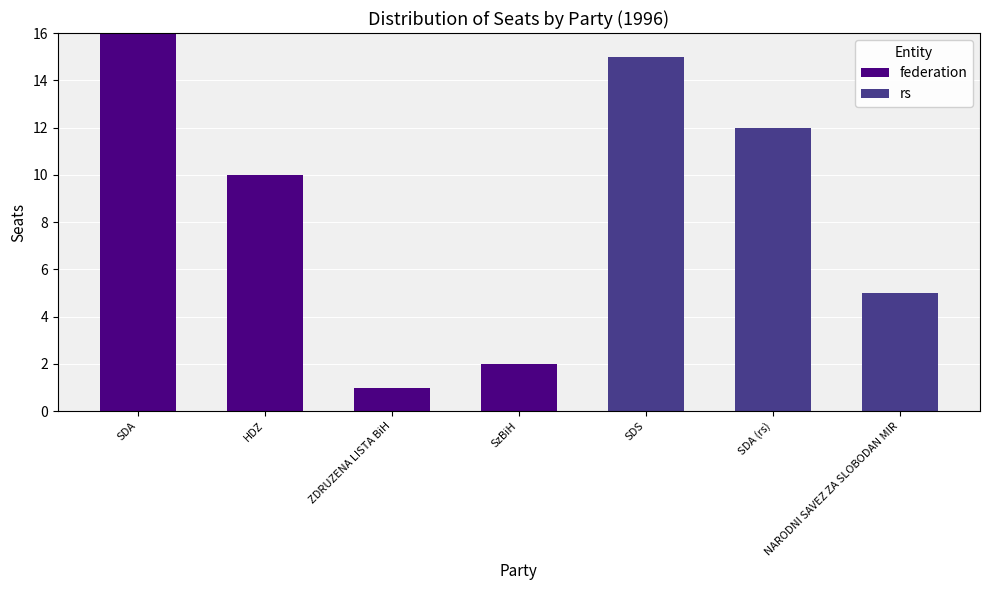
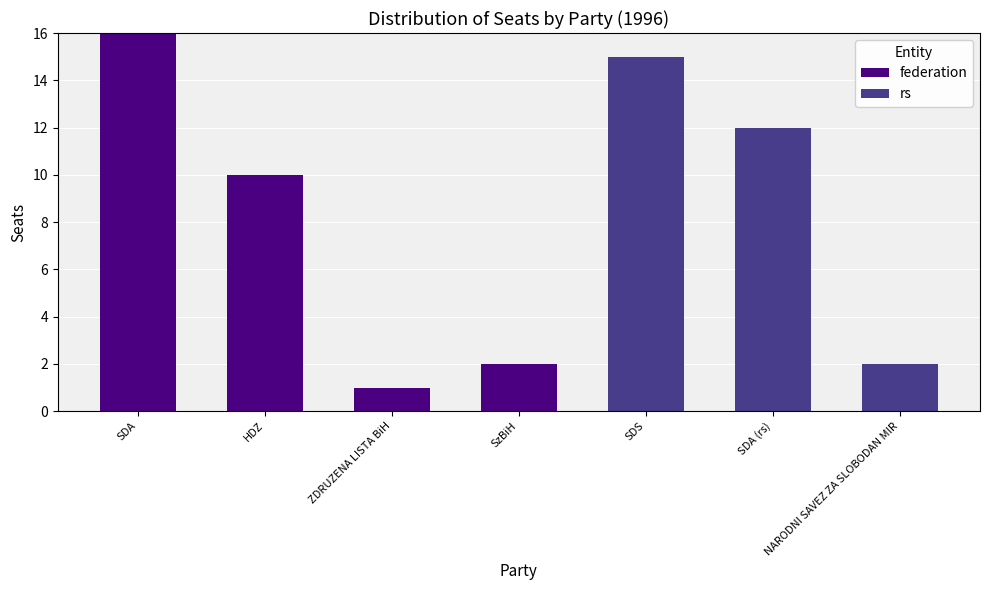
rs, NARODNI SAVEZ ZA SLOBODAN MIR: 5 -> 2
